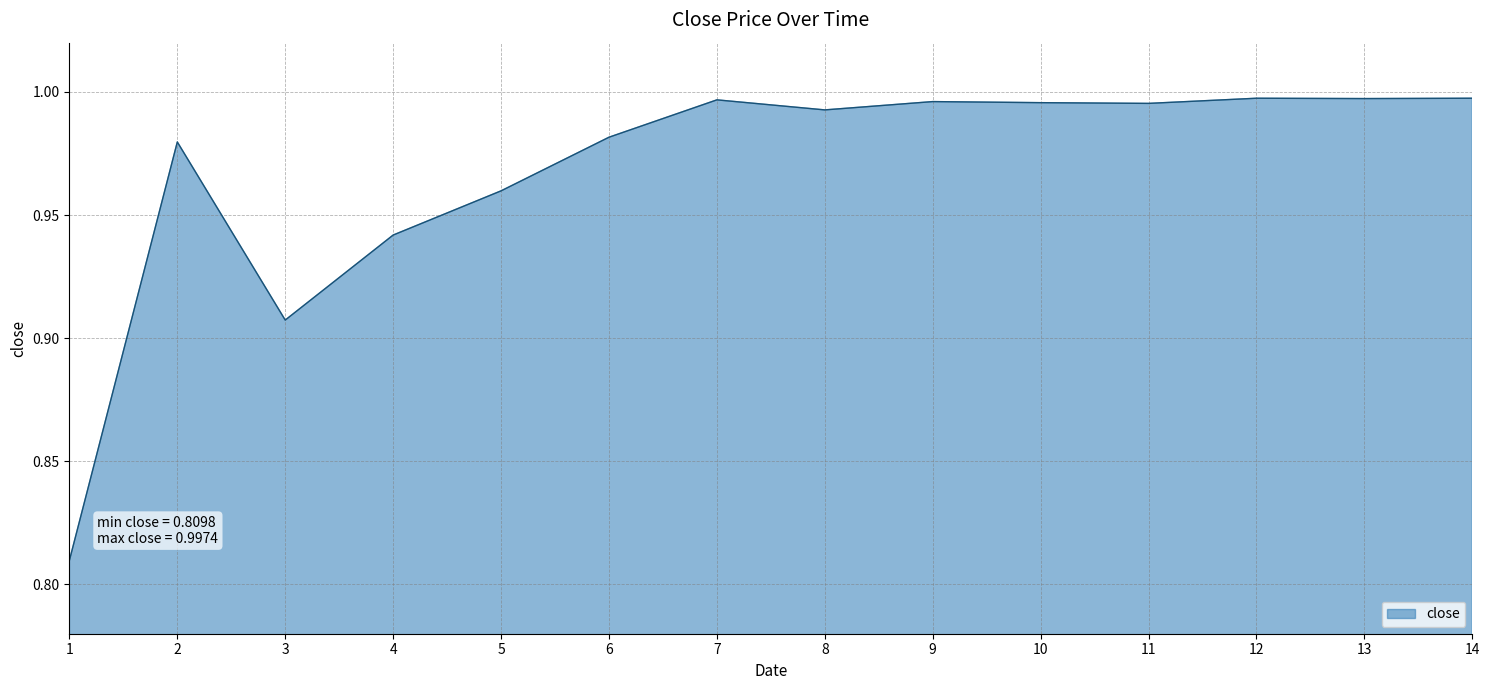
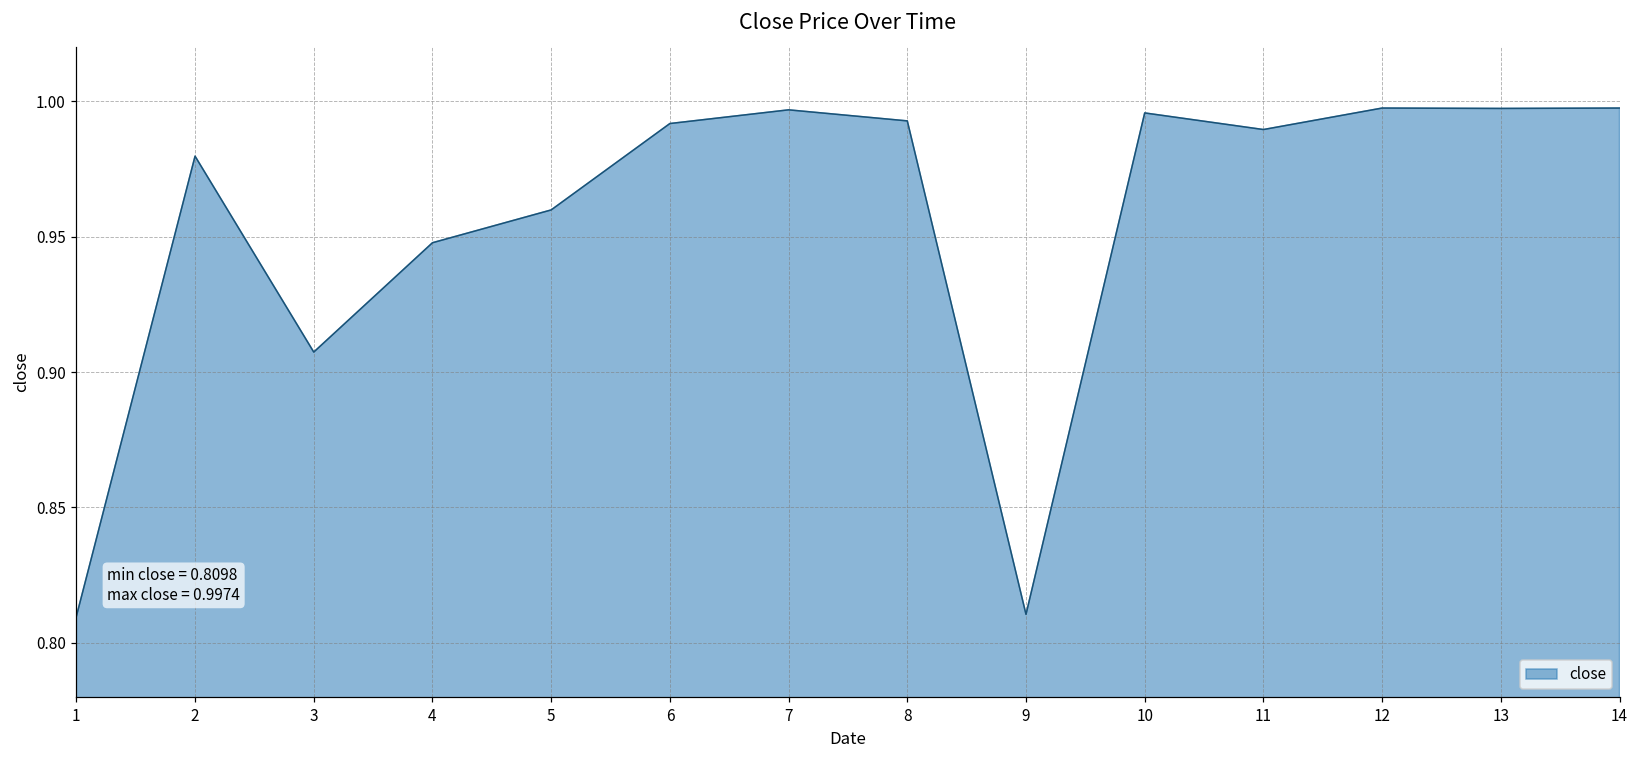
4: 0.942 -> 0.948
6: 0.982 -> 0.992
9: 0.996 -> 0.811
11: 0.995 -> 0.990
